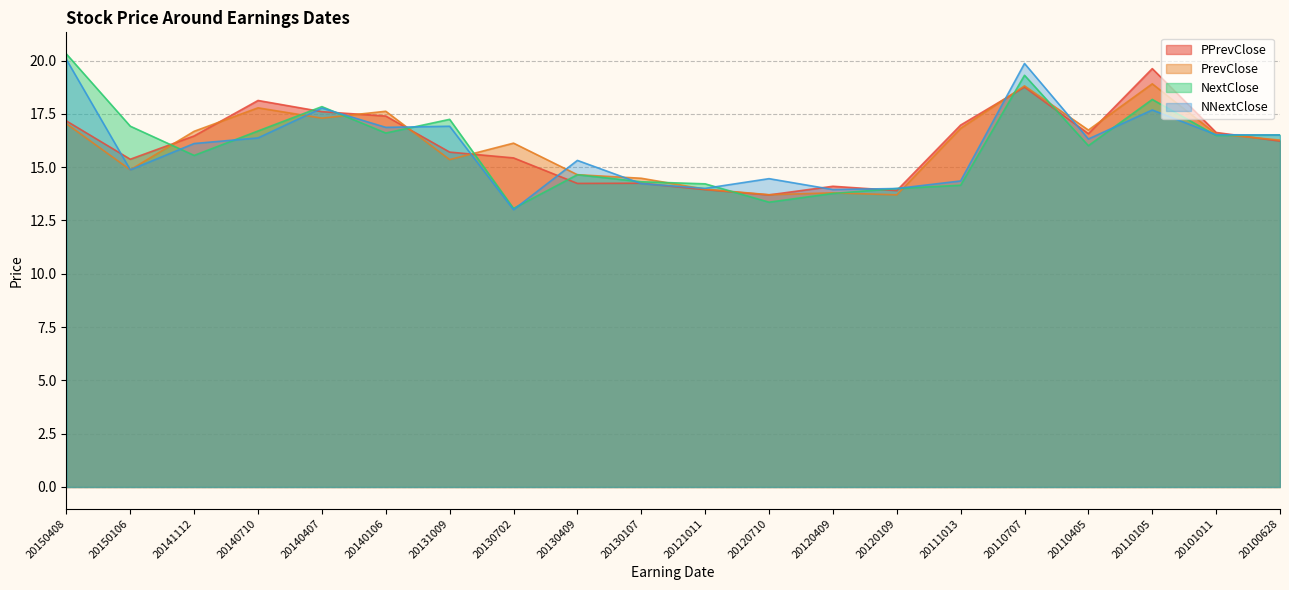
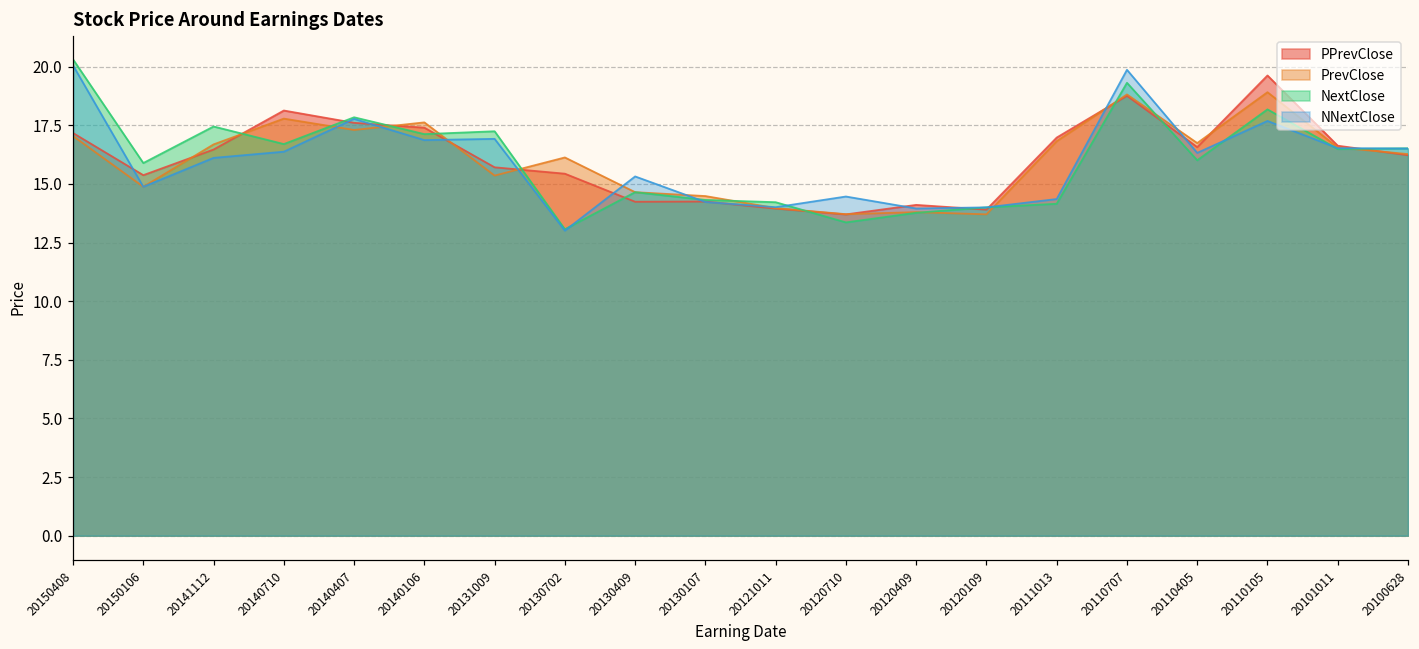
NextClose, 20150106: 16.9 -> 15.9
NextClose, 20141112: 15.6 -> 17.4
NextClose, 20140106: 16.6 -> 17.1
